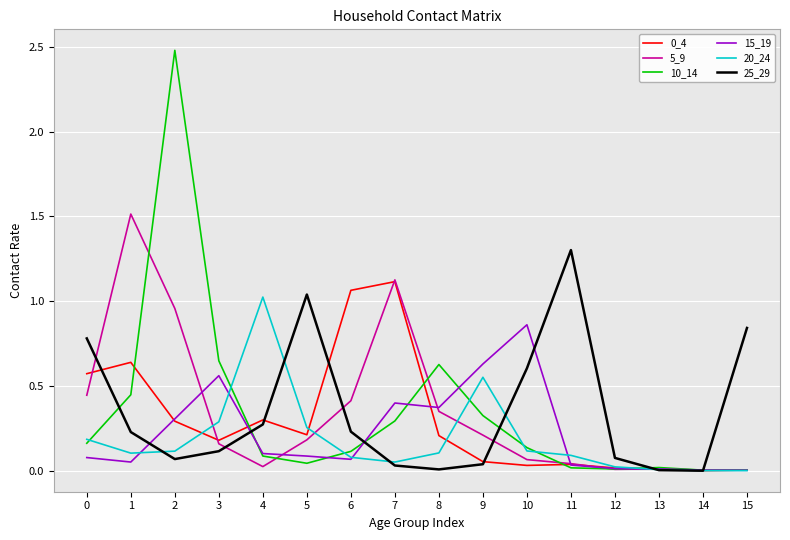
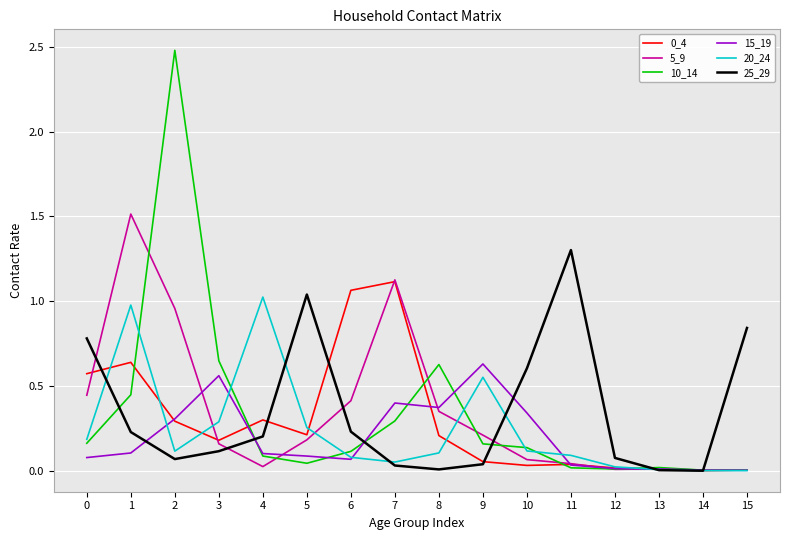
15_19, 1: 0.05 -> 0.11
20_24, 1: 0.11 -> 0.98
25_29, 4: 0.27 -> 0.20
10_14, 9: 0.33 -> 0.16
15_19, 10: 0.86 -> 0.34
